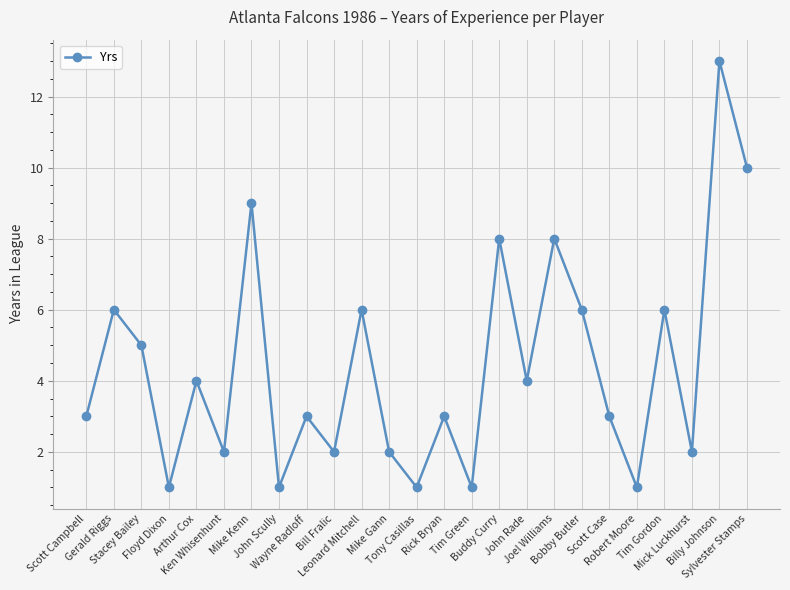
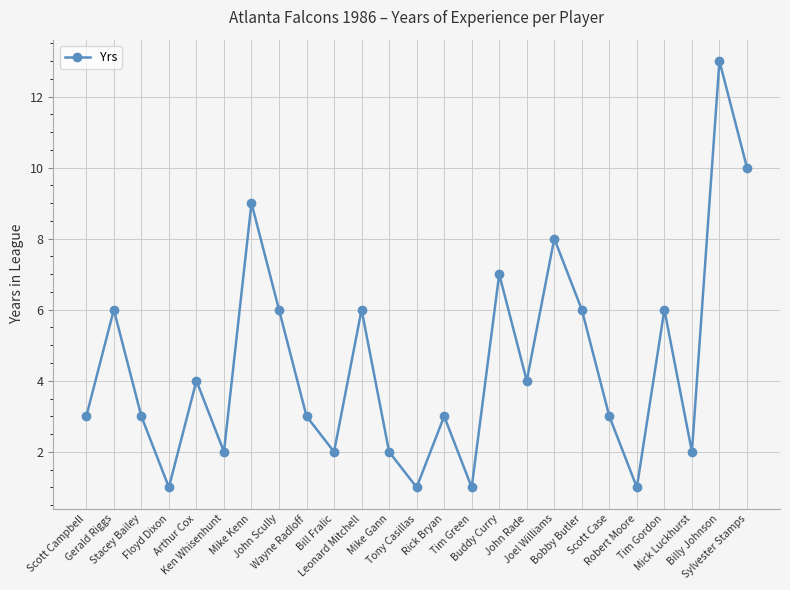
Stacey Bailey: 5 -> 3
John Scully: 1 -> 6
Buddy Curry: 8 -> 7
